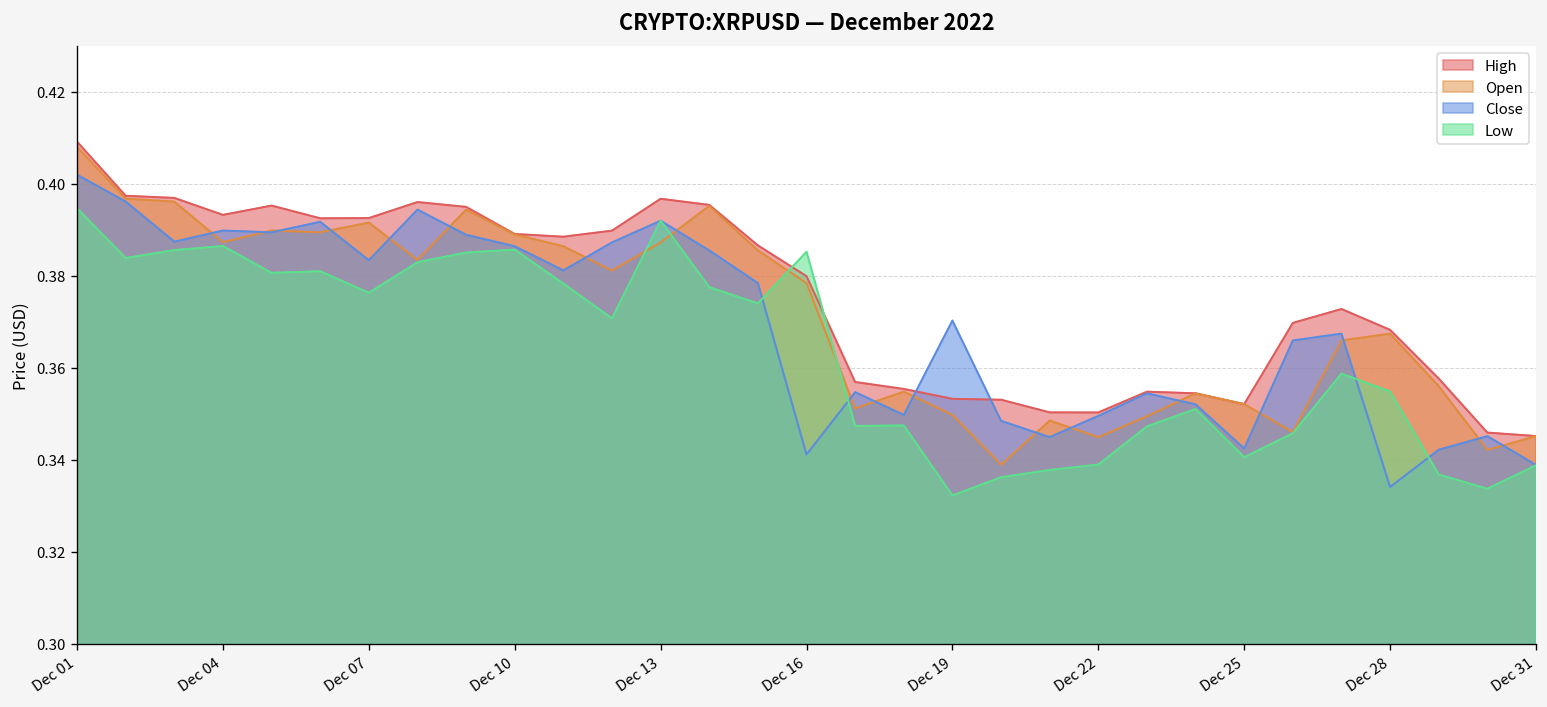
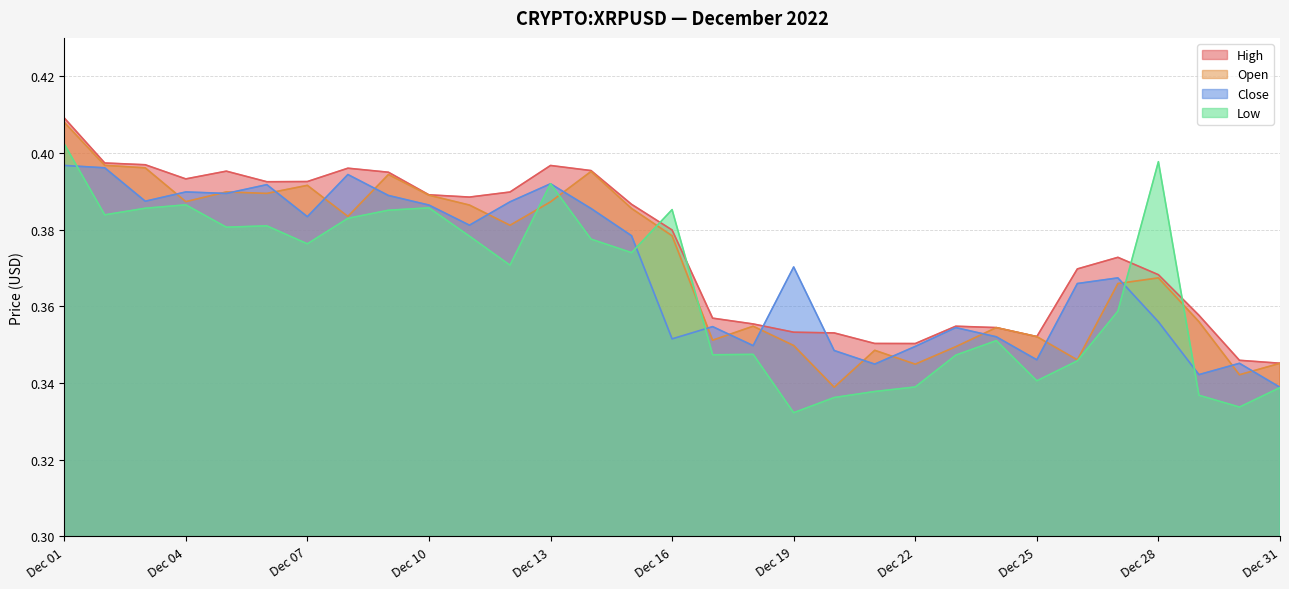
Close, Dec 01: 0.402 -> 0.397
Low, Dec 01: 0.395 -> 0.402
Close, Dec 16: 0.341 -> 0.352
Close, Dec 25: 0.342 -> 0.346
Close, Dec 28: 0.334 -> 0.356
Low, Dec 28: 0.355 -> 0.398
